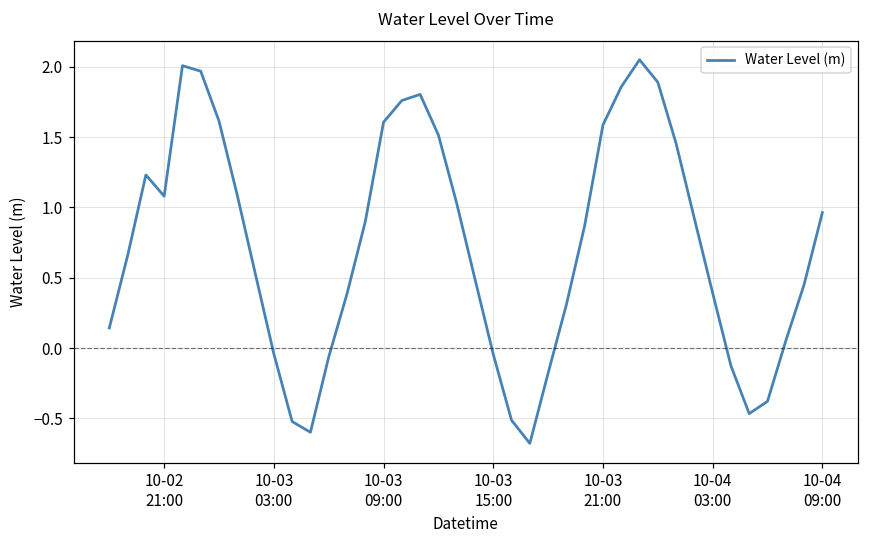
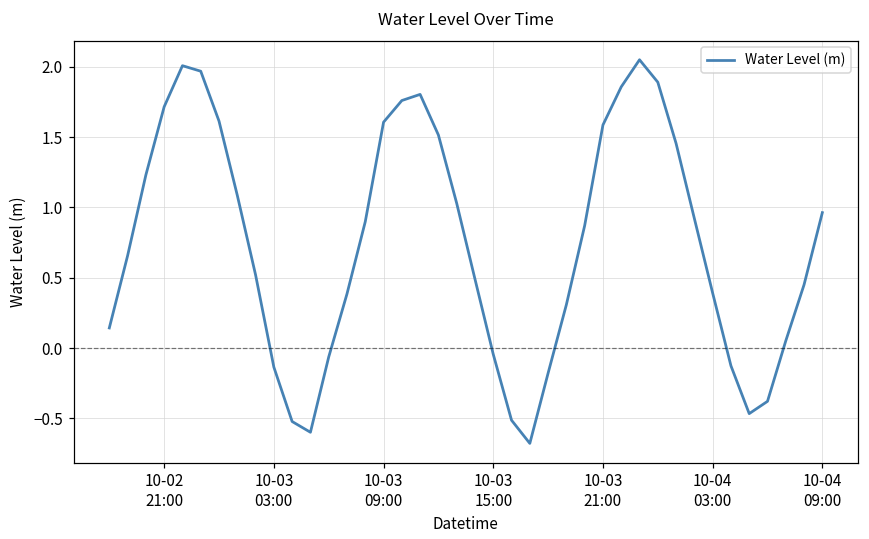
10-02 21:00: 1.08 -> 1.72
10-03 03:00: -0.04 -> -0.14
